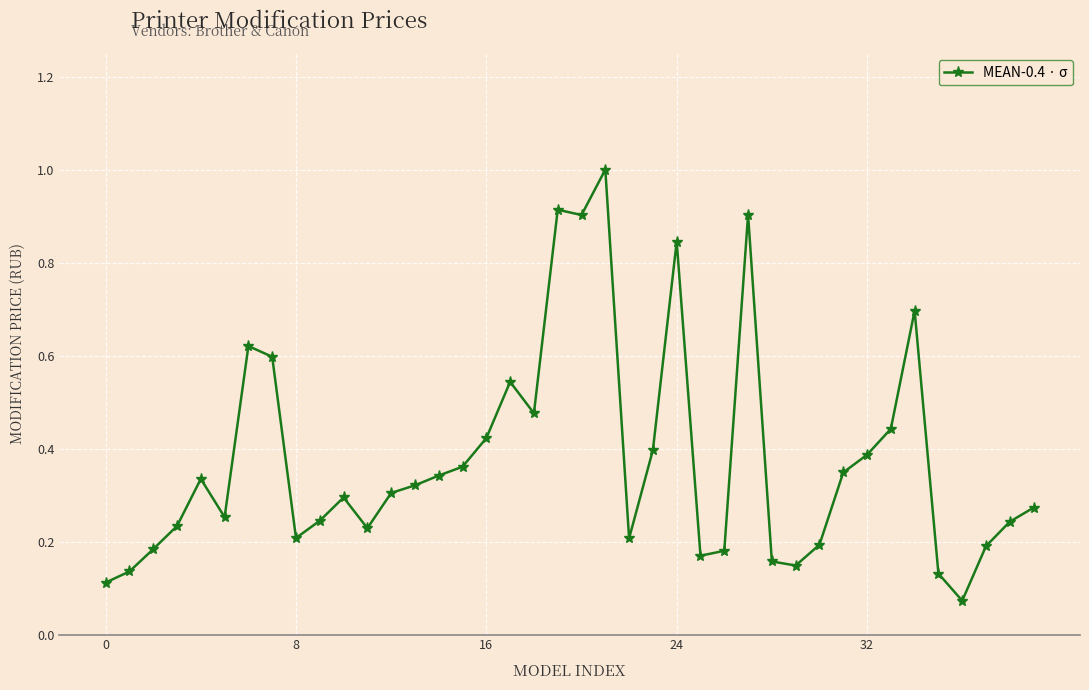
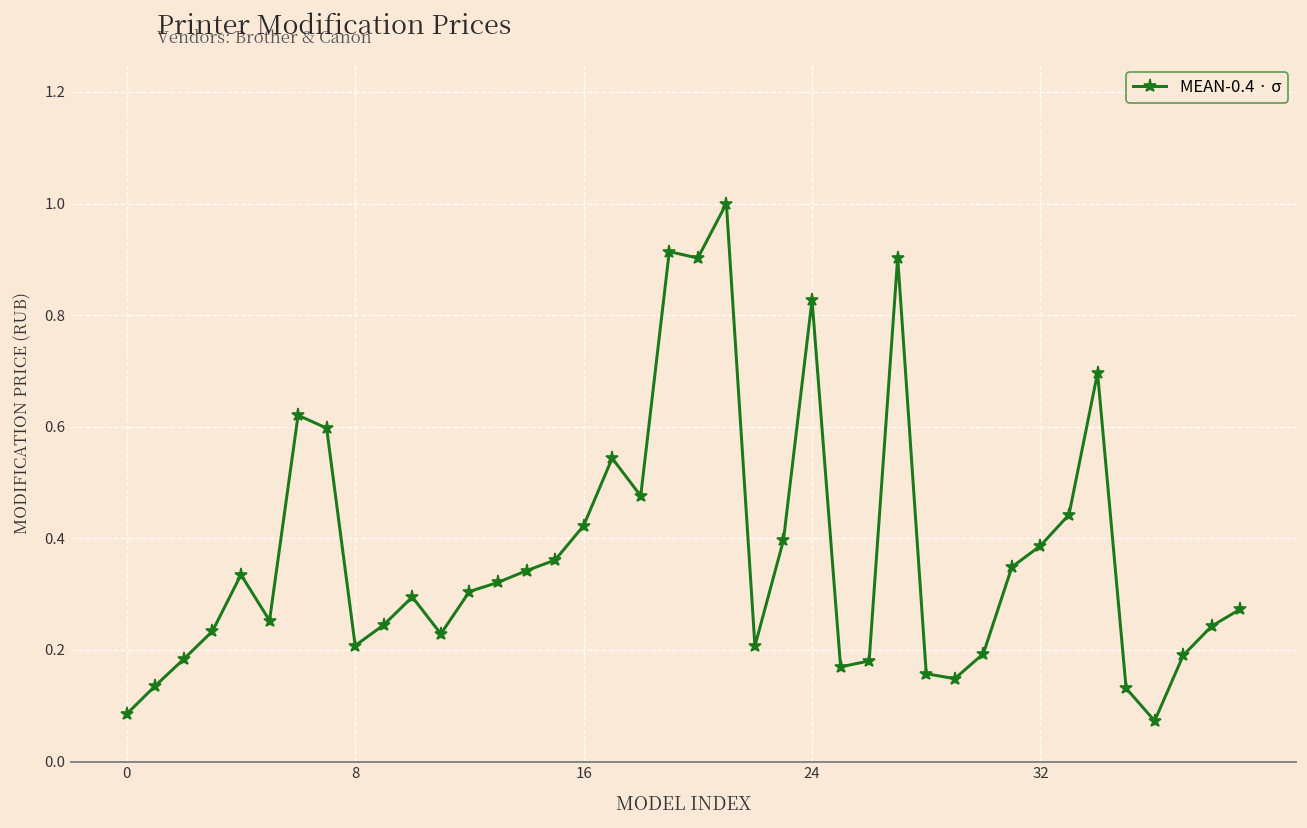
0: 0.11 -> 0.09
24: 0.85 -> 0.83
